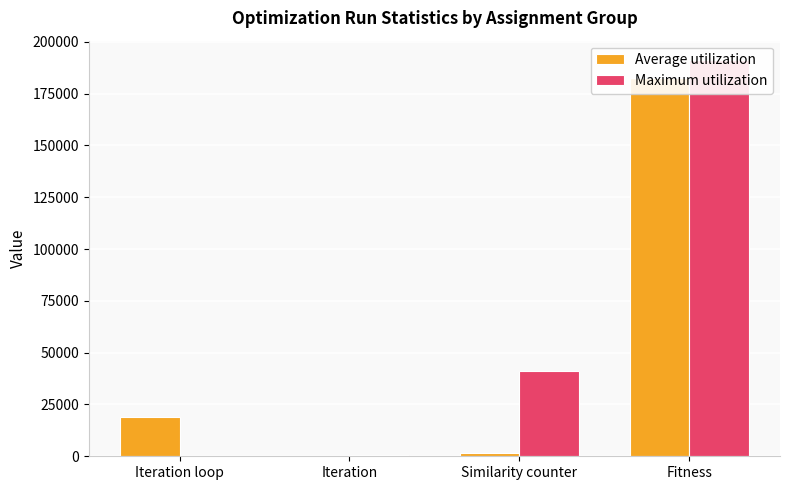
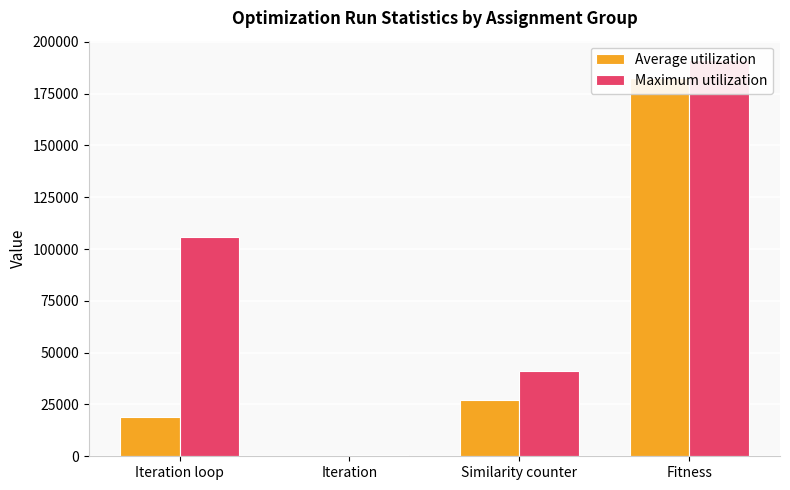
Maximum utilization, Iteration loop: 0 -> 106000
Average utilization, Similarity counter: 2000 -> 27000
